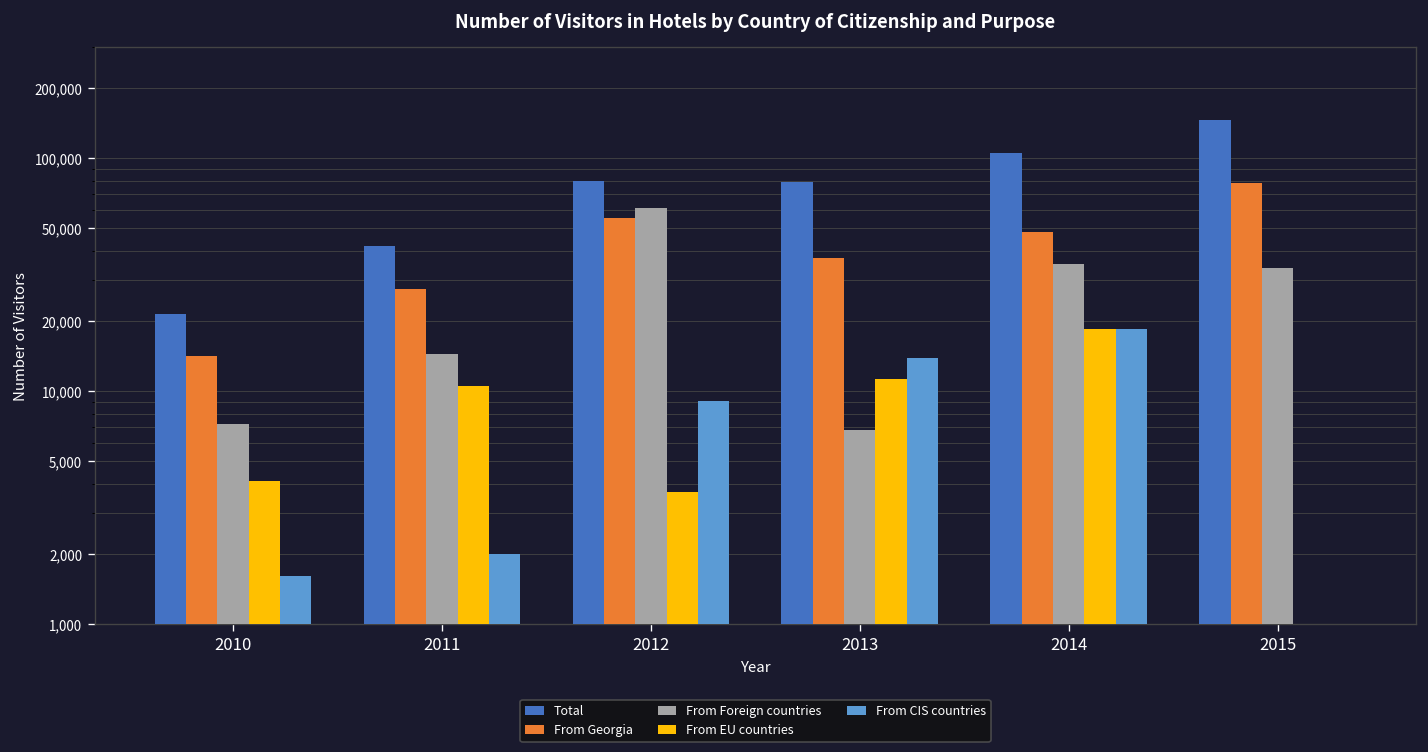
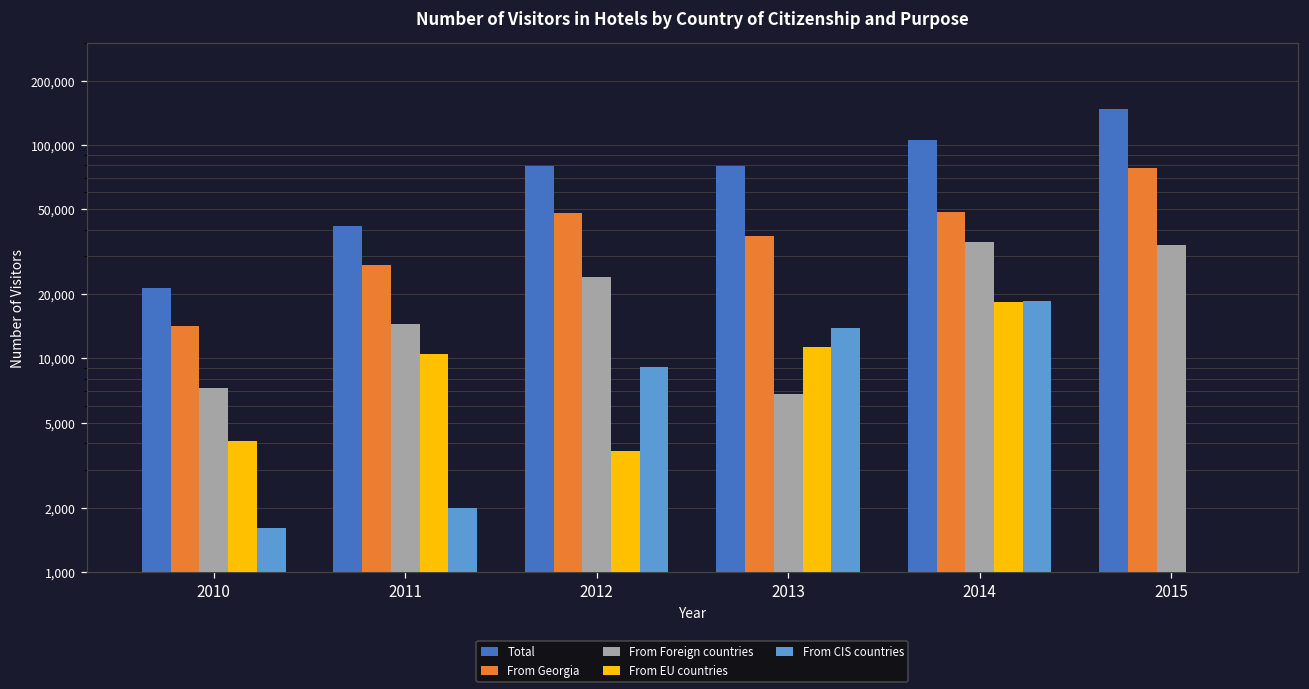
From Georgia, 2012: 56,000 -> 48,000
From Foreign countries, 2012: 61,000 -> 24,000
